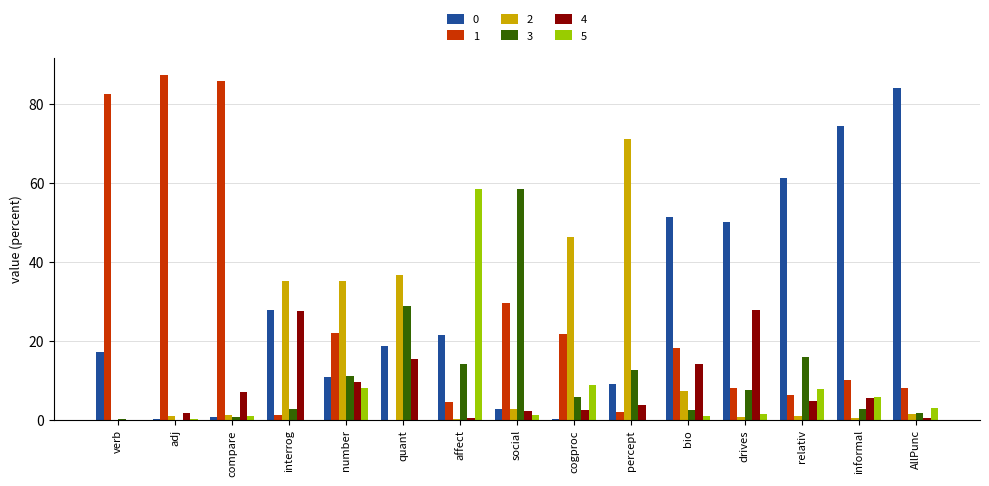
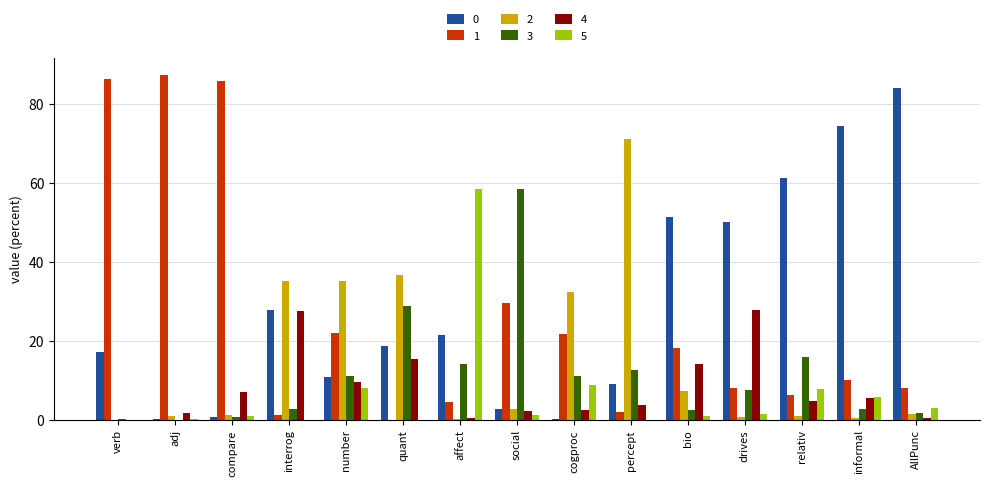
1, verb: 83 -> 86
2, cogproc: 46 -> 32
3, cogproc: 6 -> 11
